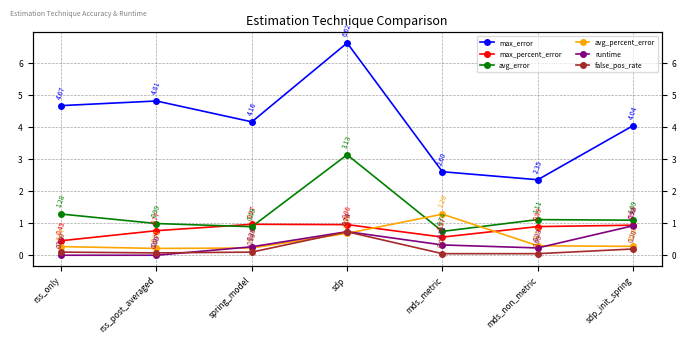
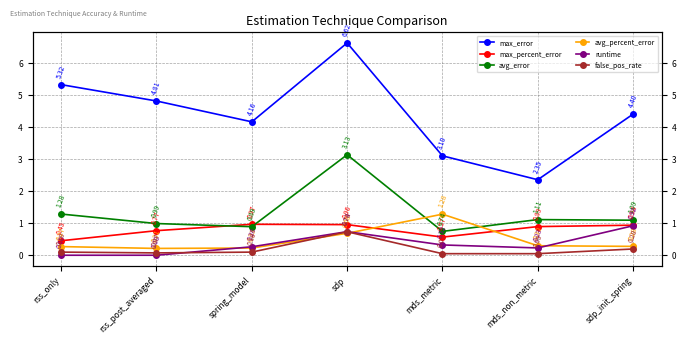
max_error, rss_only: 4.67 -> 5.32
max_error, mds_metric: 2.60 -> 3.10
max_error, sdp_init_spring: 4.04 -> 4.40
